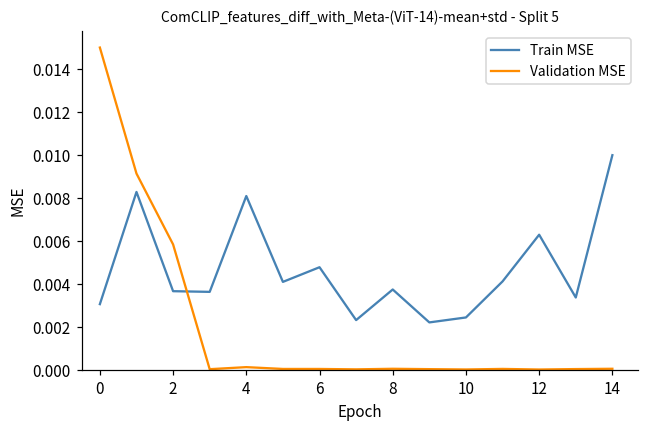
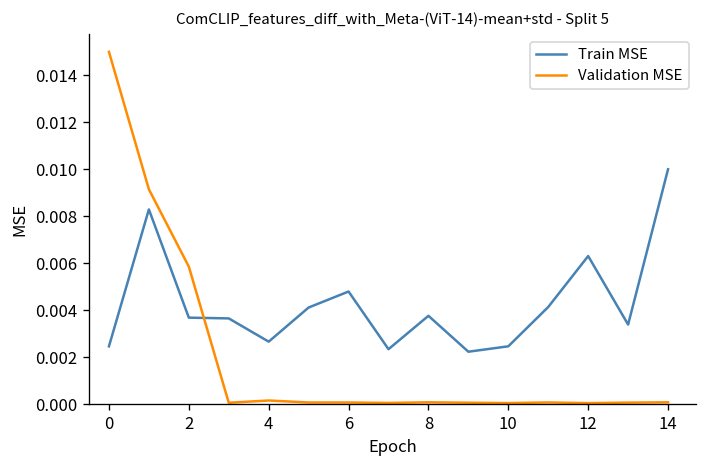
Train MSE, 0: 0.0031 -> 0.0025
Train MSE, 4: 0.0081 -> 0.0027
